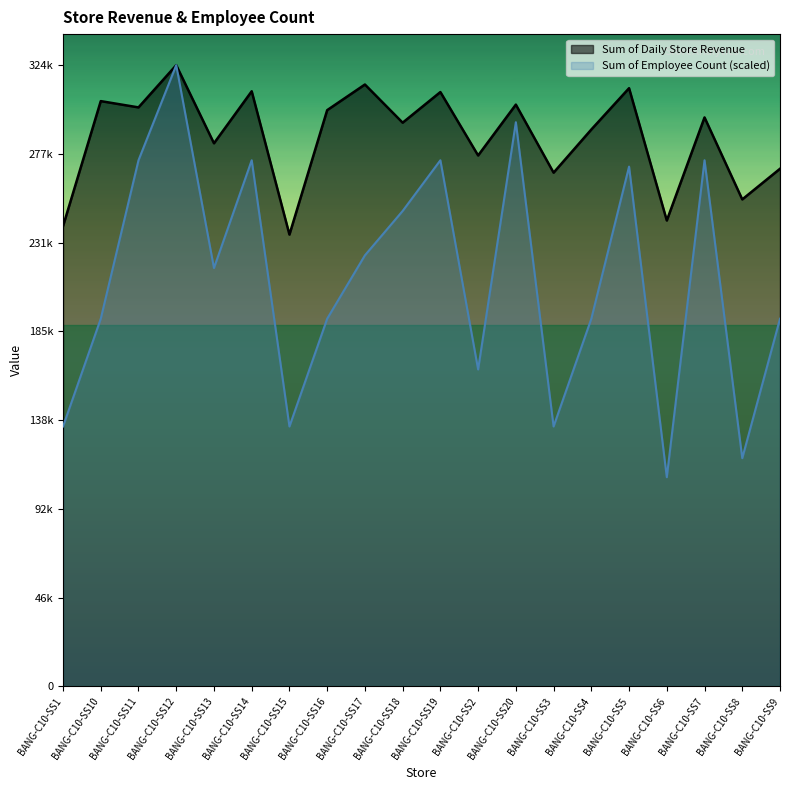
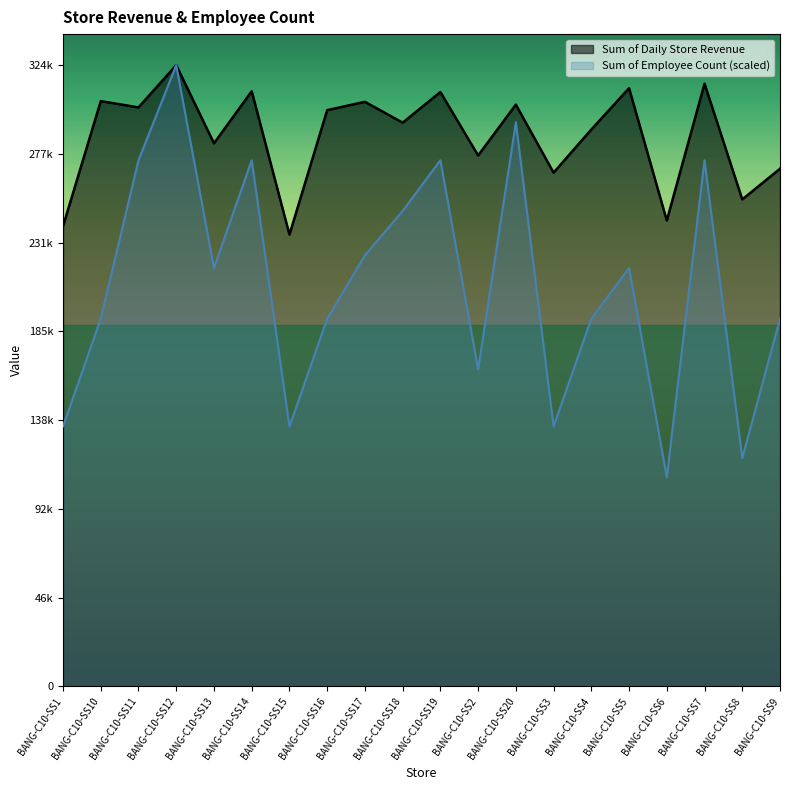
Sum of Daily Store Revenue, BANG-C10-SS17: 314000 -> 305000
Sum of Employee Count (scaled), BANG-C10-SS5: 271000 -> 218000
Sum of Daily Store Revenue, BANG-C10-SS7: 297000 -> 314000
